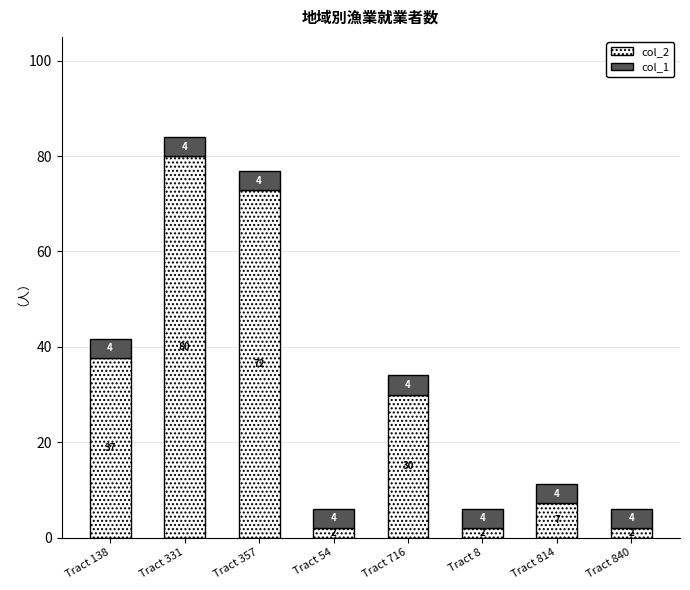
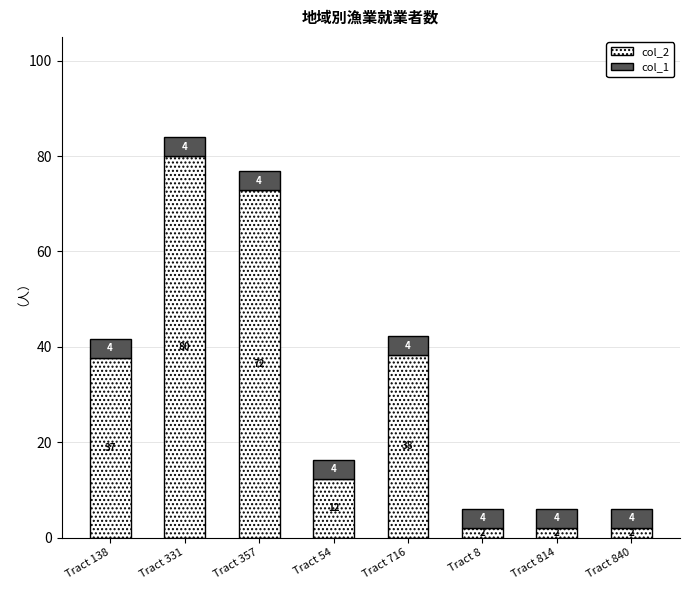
col_2, Tract 54: 2 -> 12
col_2, Tract 716: 30 -> 38
col_2, Tract 814: 7 -> 2
